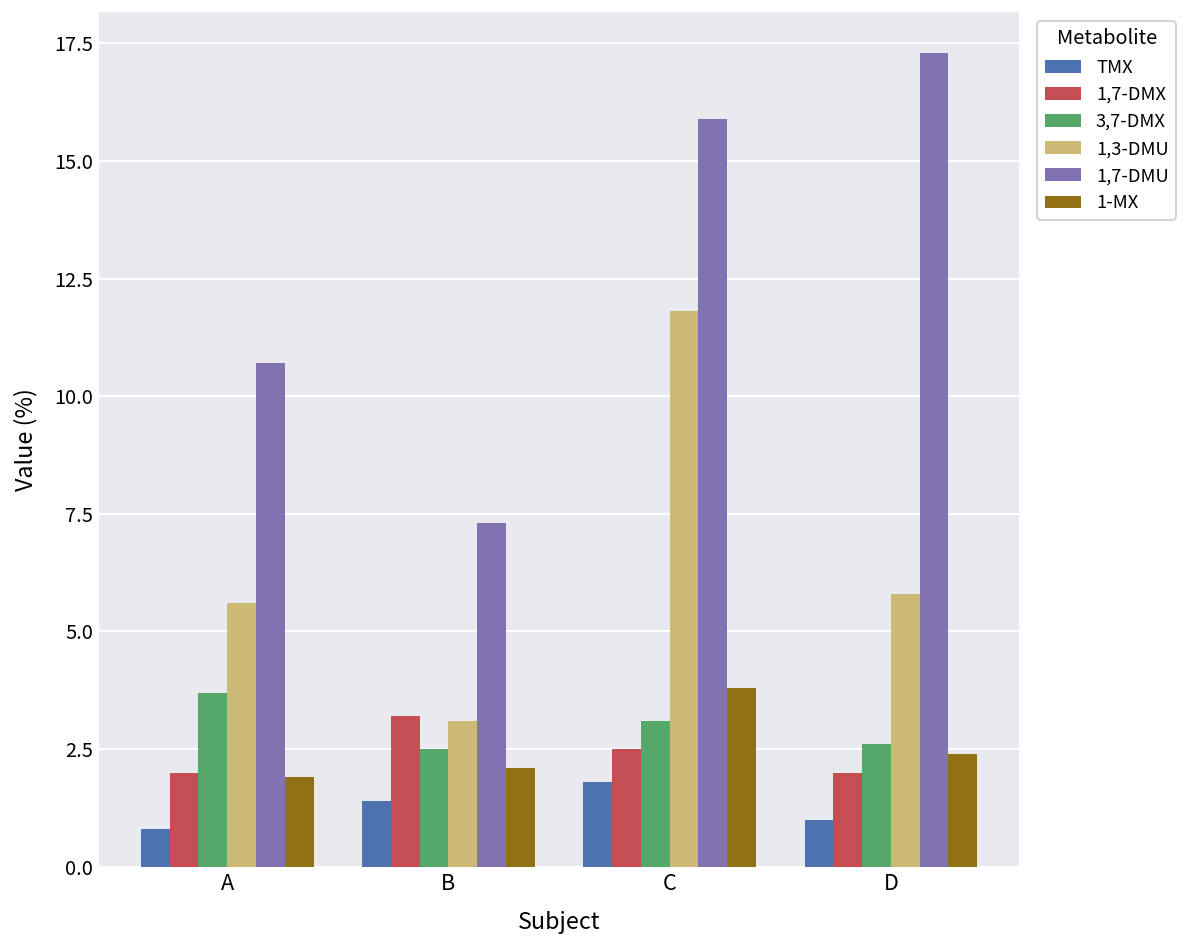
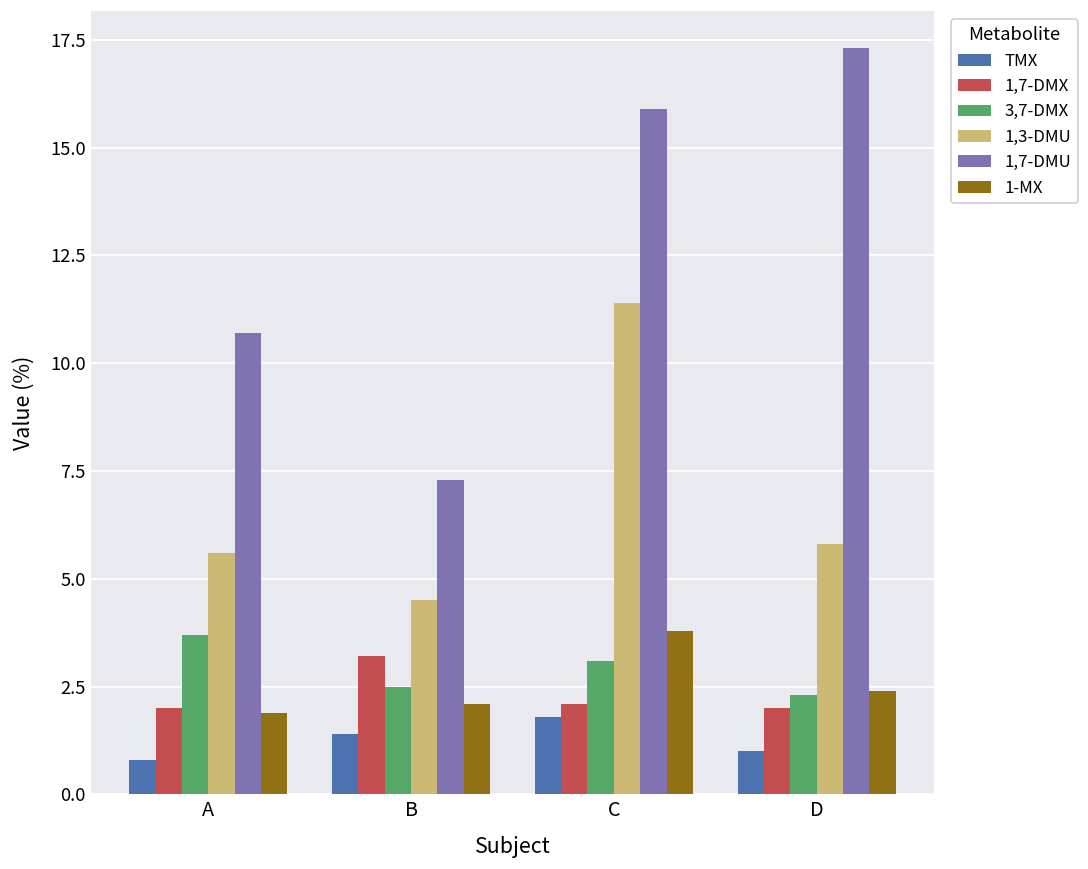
1,3-DMU, B: 3.1 -> 4.5
1,7-DMX, C: 2.5 -> 2.1
1,3-DMU, C: 11.8 -> 11.4
3,7-DMX, D: 2.6 -> 2.3
